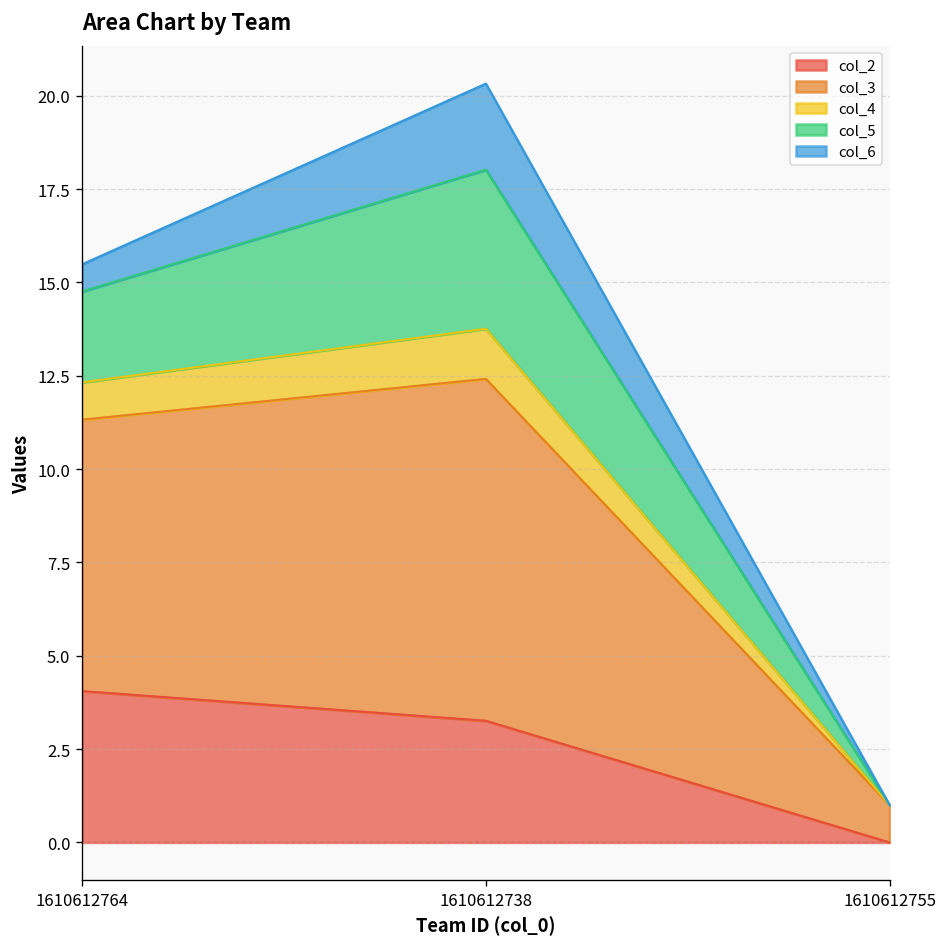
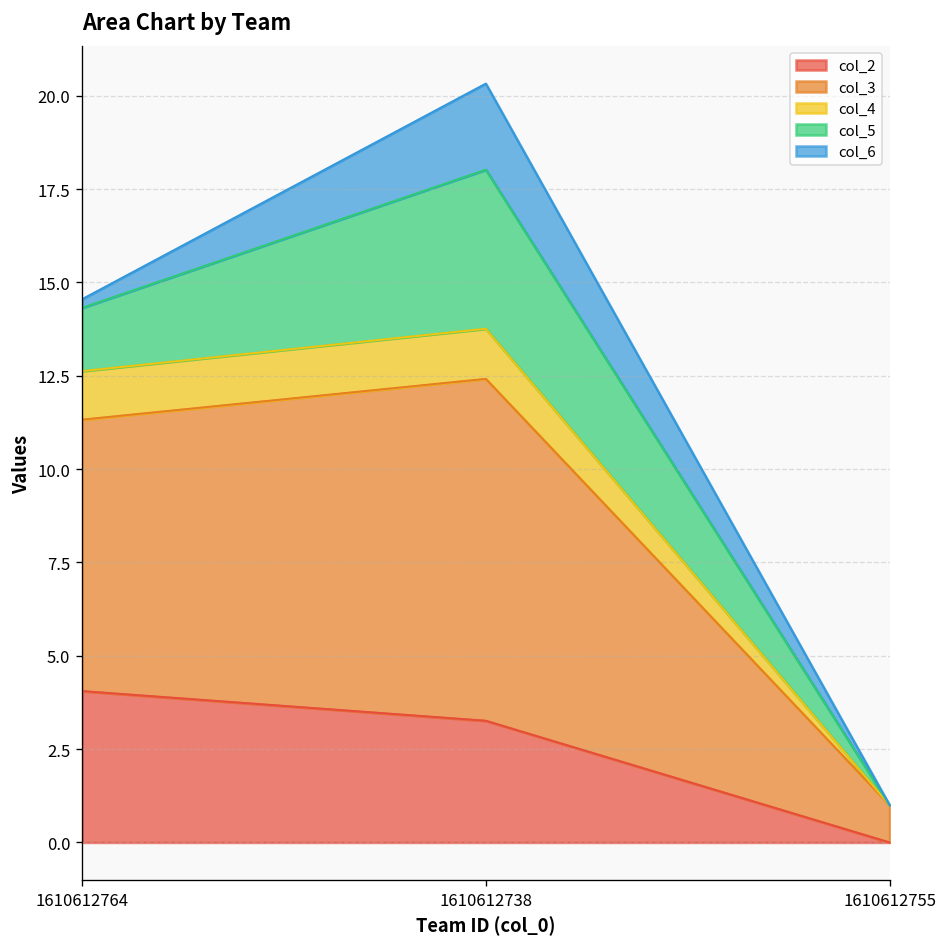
col_4, 1610612764: 1.0 -> 1.3
col_5, 1610612764: 2.4 -> 1.7
col_6, 1610612764: 0.7 -> 0.2
